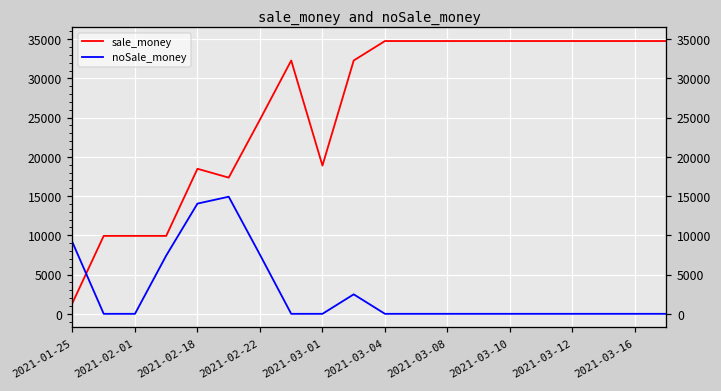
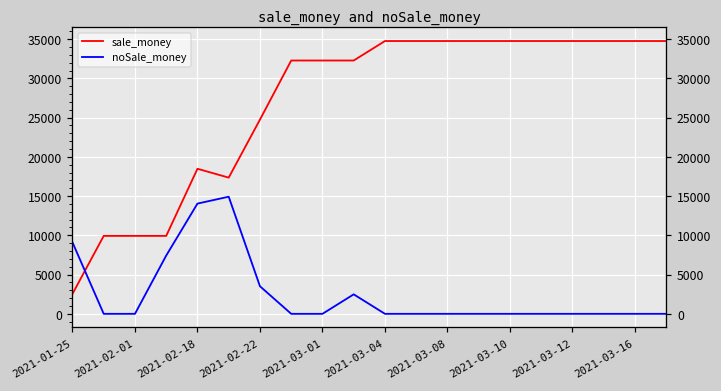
sale_money, 2021-01-25: 1000 -> 3000
noSale_money, 2021-02-22: 8000 -> 4000
sale_money, 2021-03-01: 19000 -> 32000
